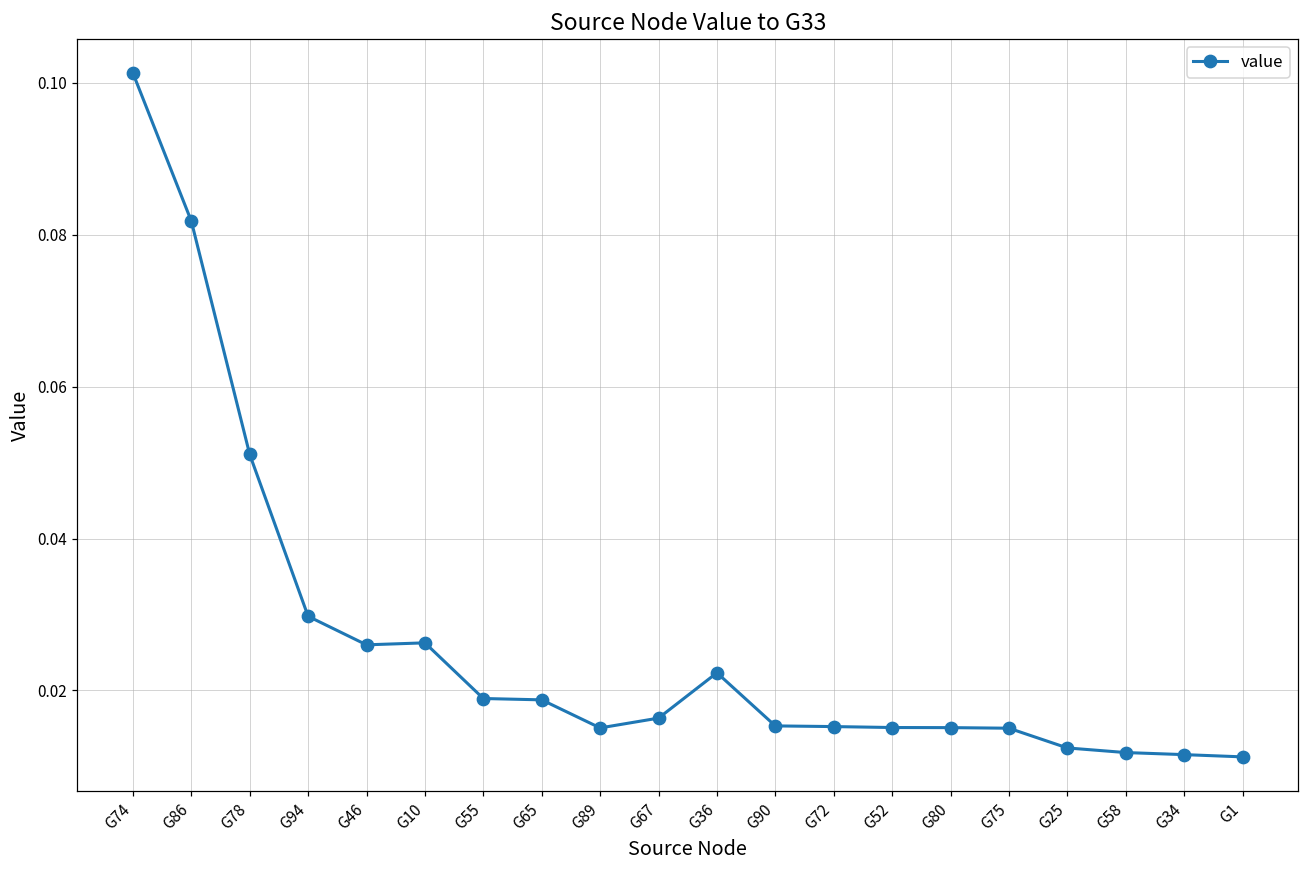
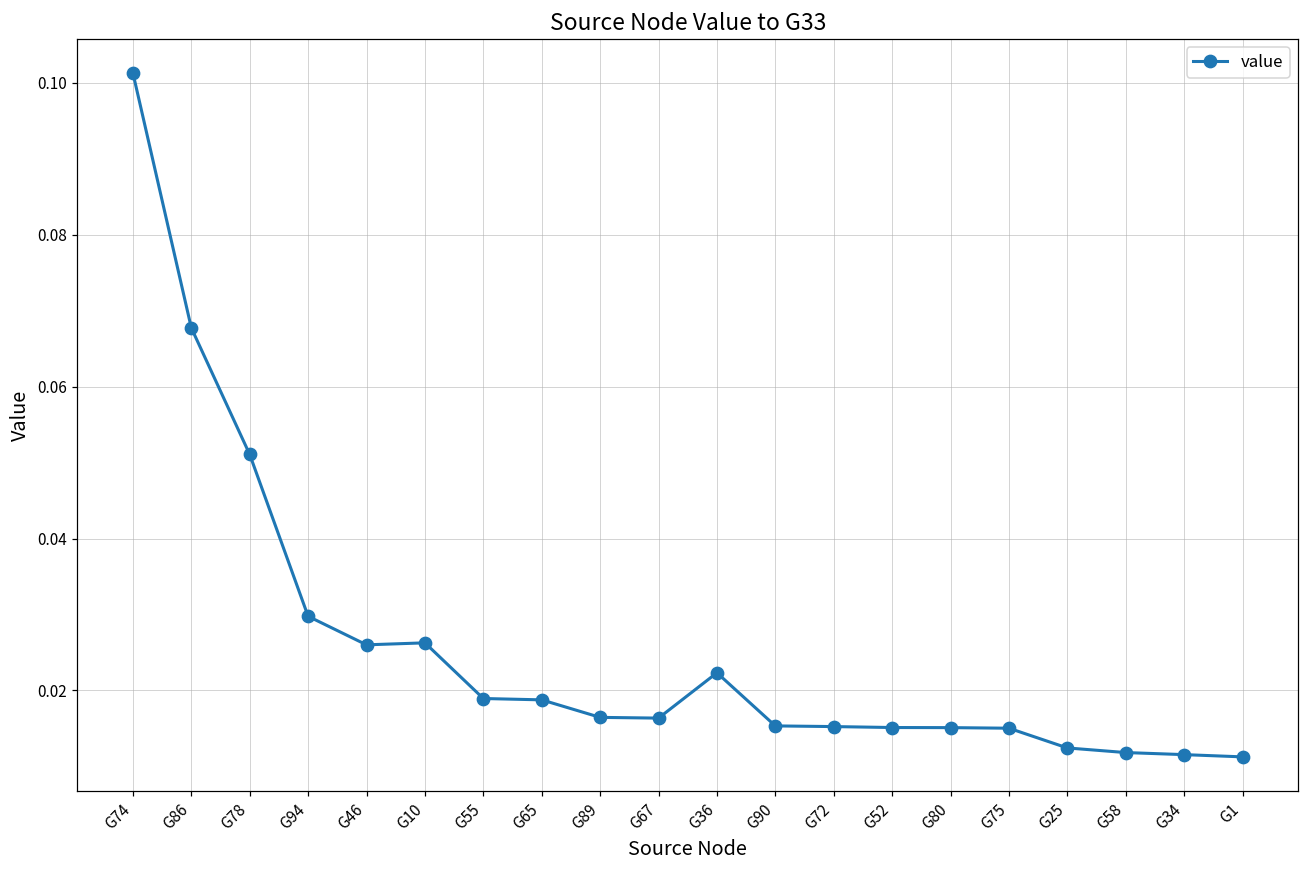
G86: 0.082 -> 0.068
G89: 0.015 -> 0.016
